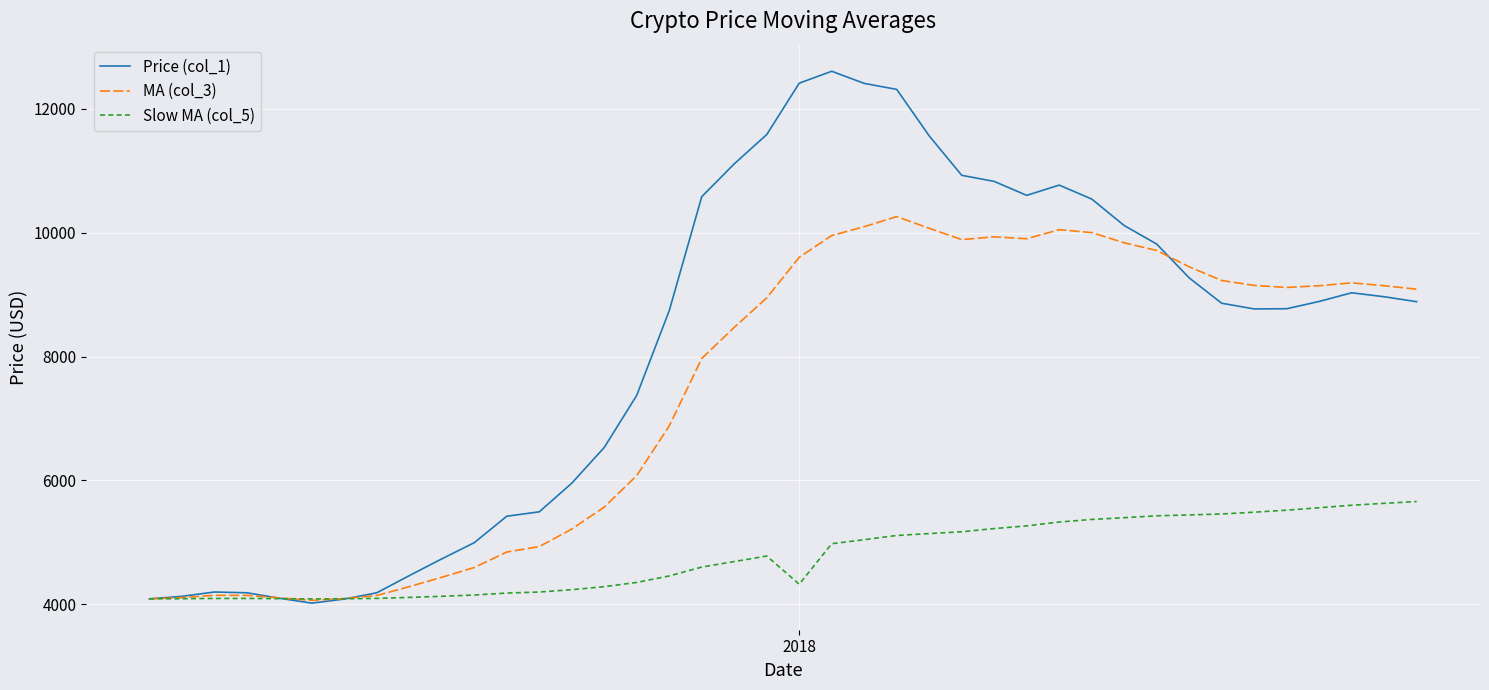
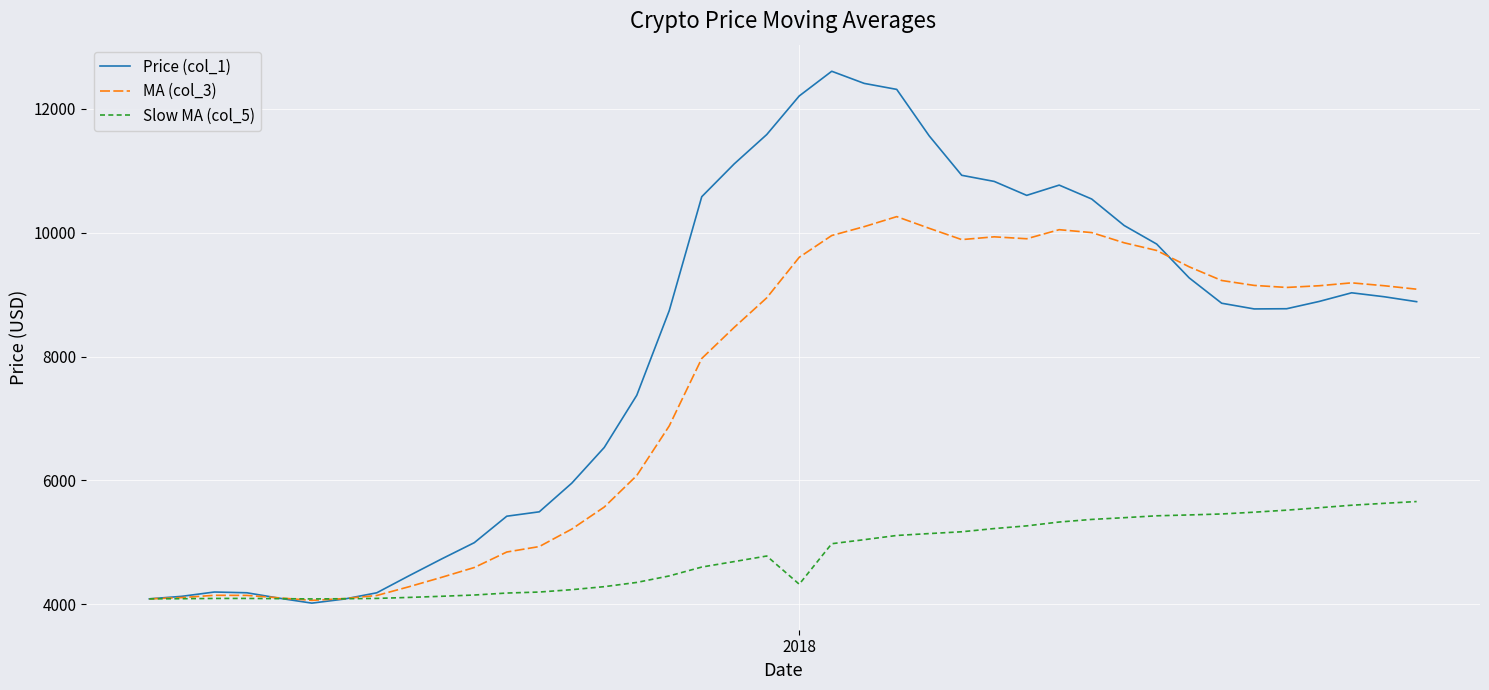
Price (col_1), 2018: 12400 -> 12200
